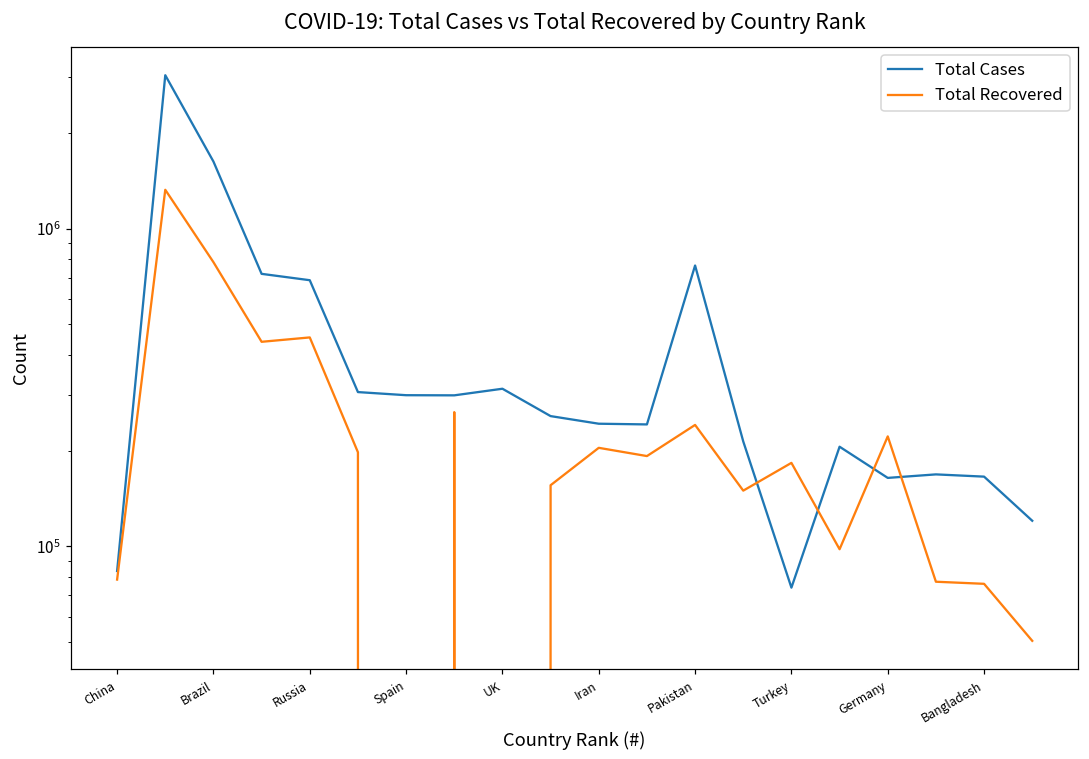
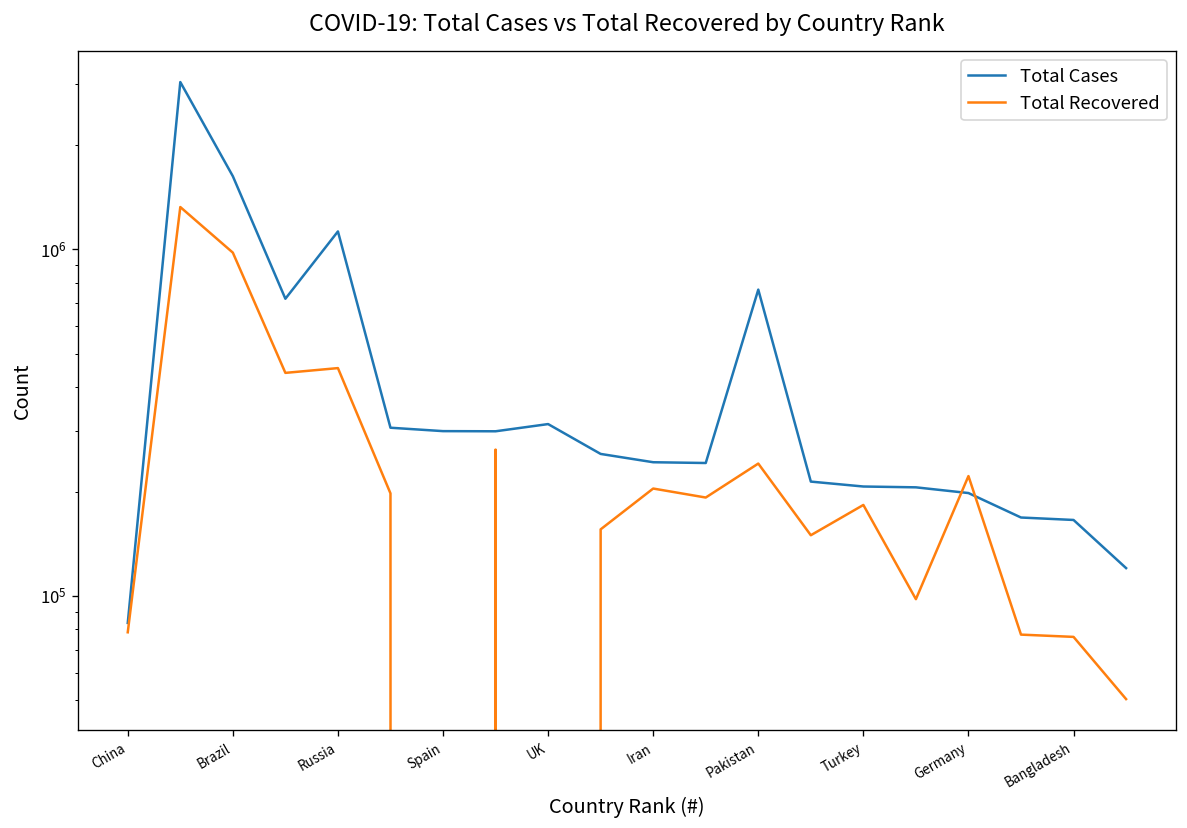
Total Recovered, Brazil: 780000 -> 980000
Total Cases, Russia: 690000 -> 1130000
Total Cases, Turkey: 74000 -> 210000
Total Cases, Germany: 160000 -> 200000
